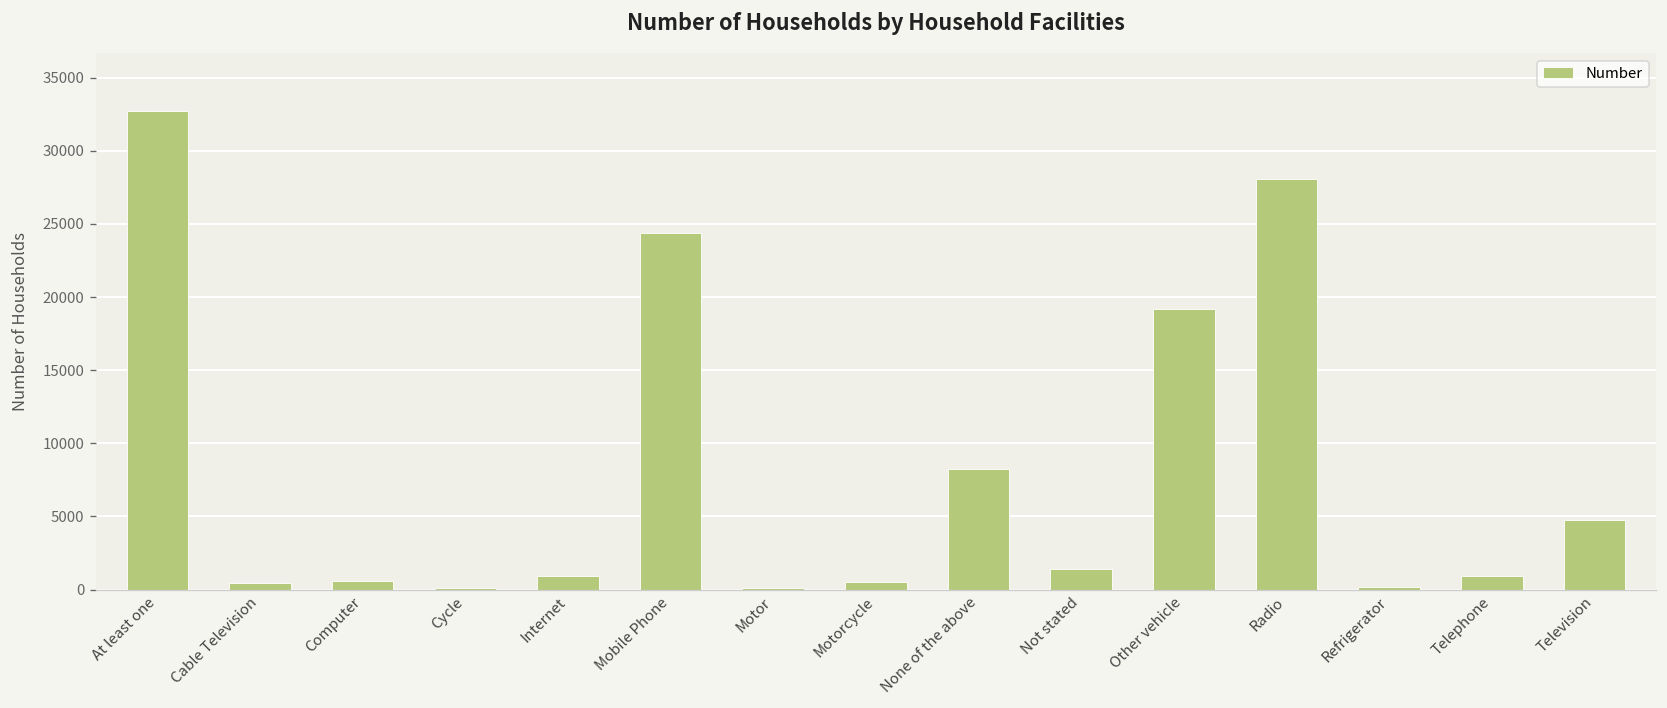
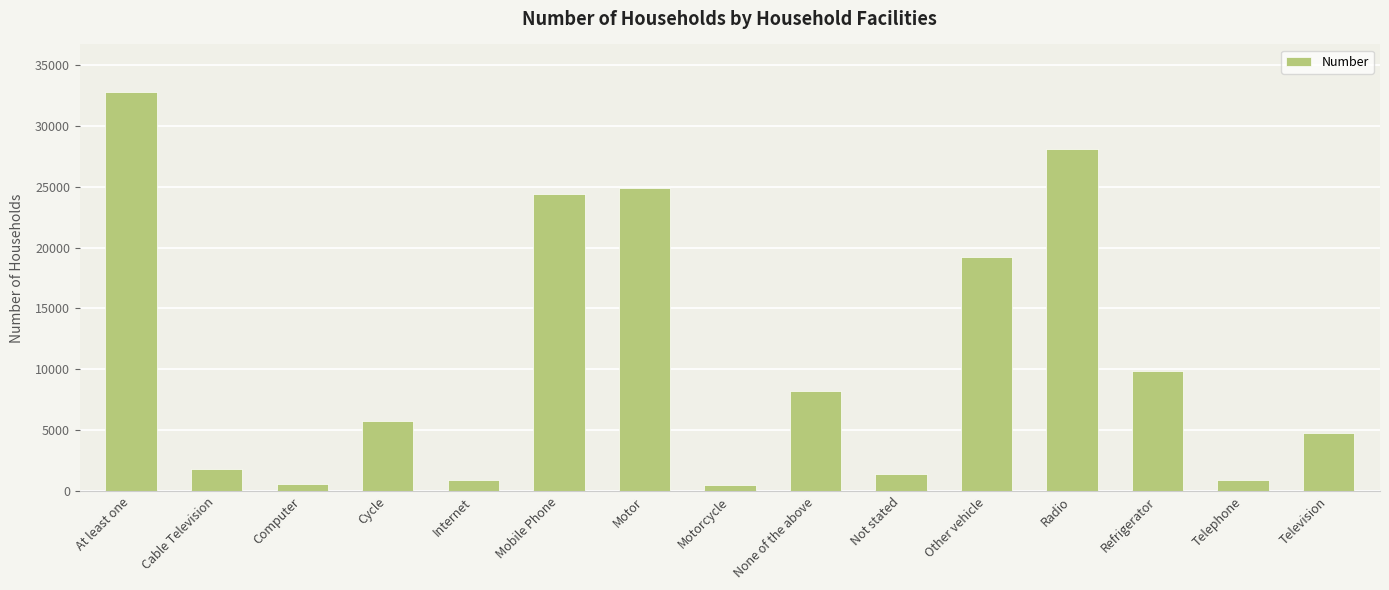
Cable Television: 400 -> 1900
Cycle: 100 -> 5800
Motor: 100 -> 24900
Refrigerator: 200 -> 9900
